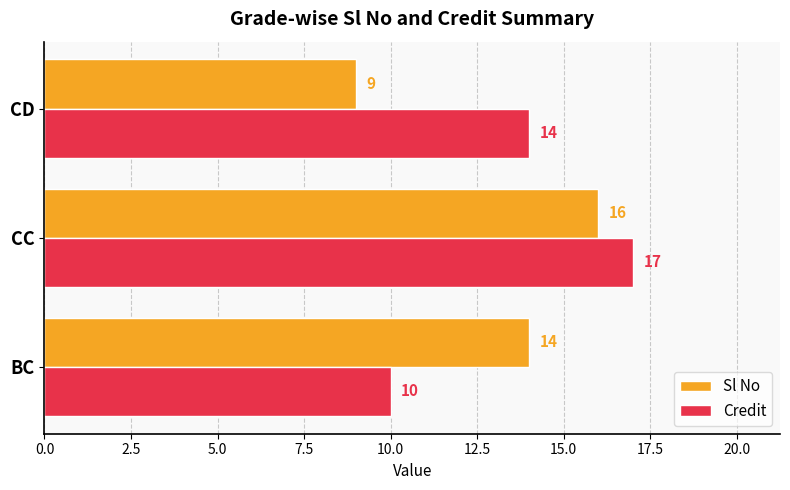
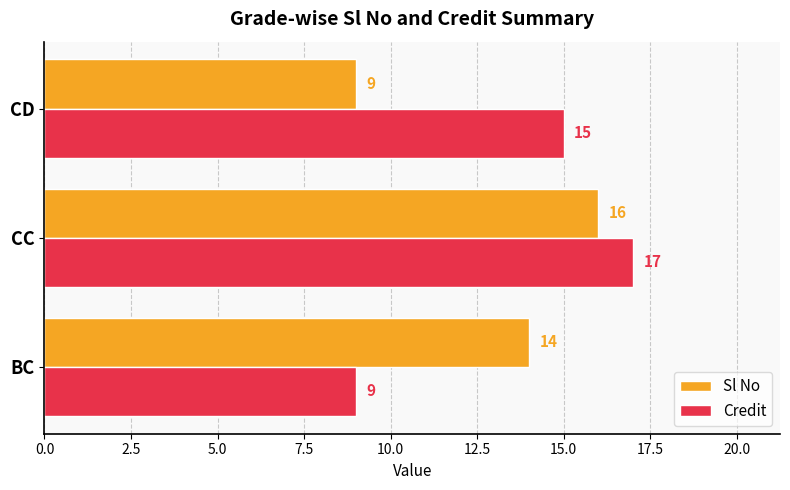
Credit, CD: 14 -> 15
Credit, BC: 10 -> 9
